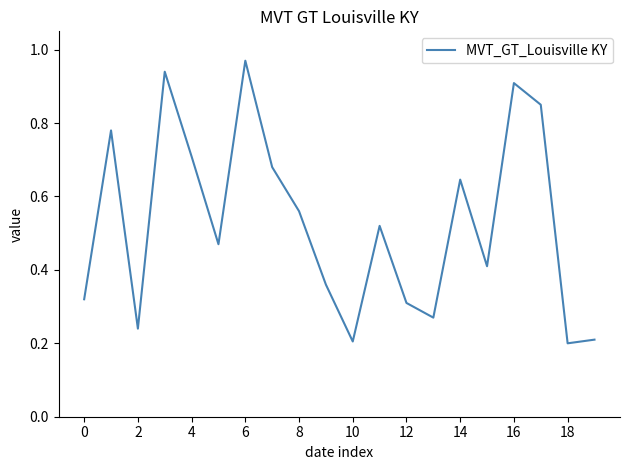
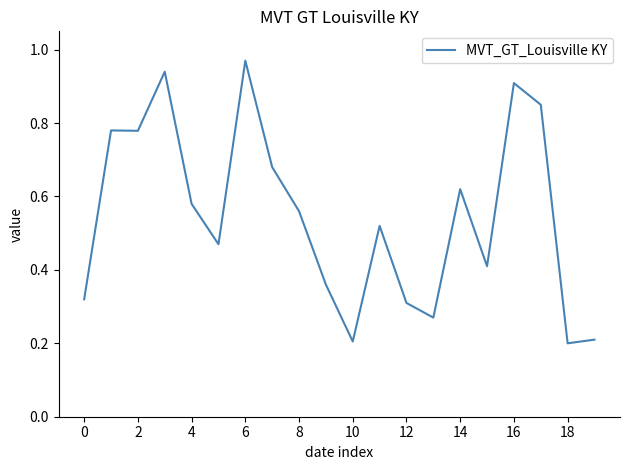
2: 0.24 -> 0.78
4: 0.71 -> 0.58
14: 0.65 -> 0.62
